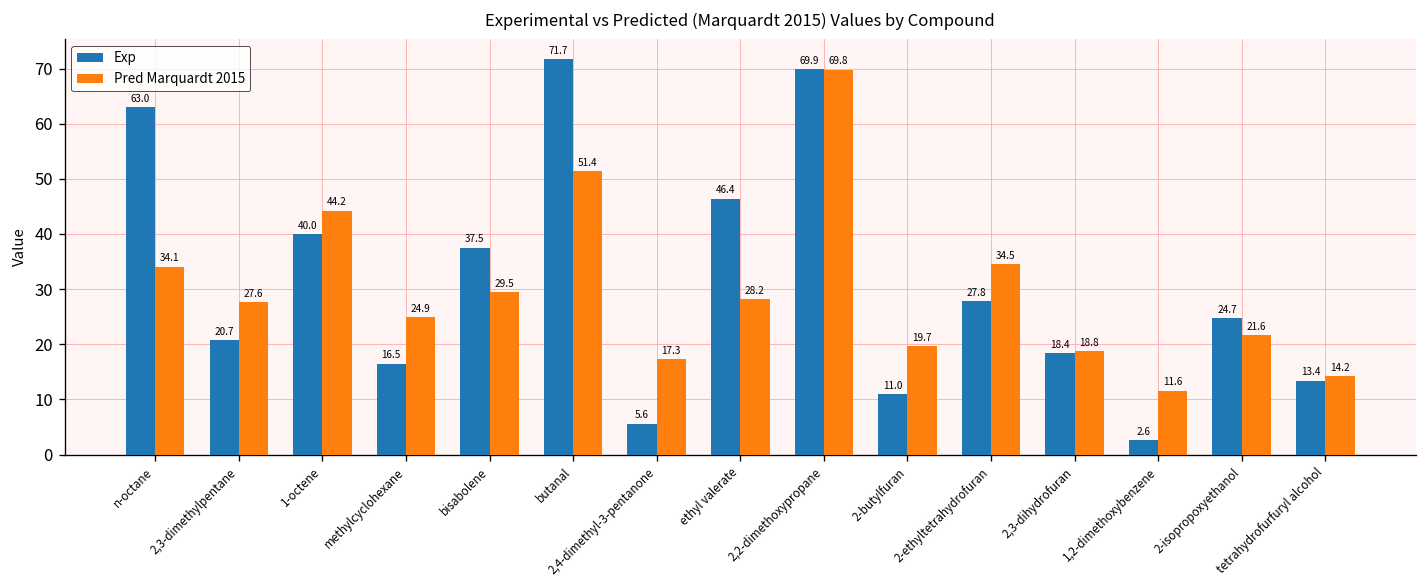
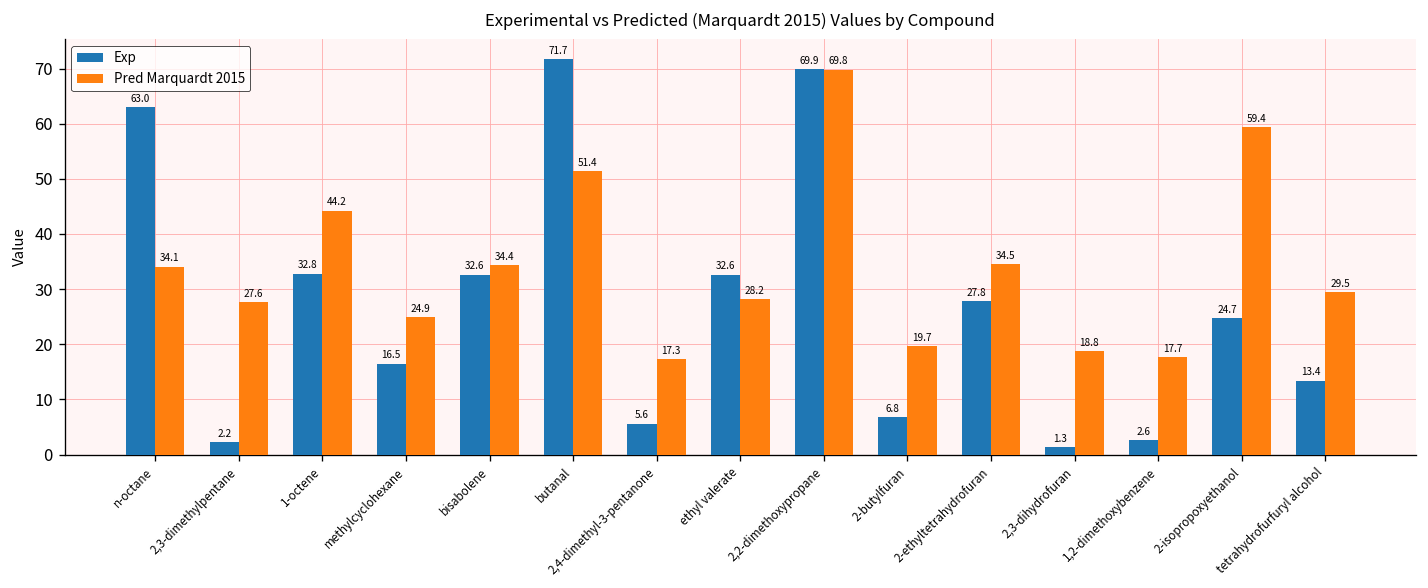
Exp, 2,3-dimethylpentane: 20.7 -> 2.2
Exp, 1-octene: 40.0 -> 32.8
Exp, bisabolene: 37.5 -> 32.6
Pred Marquardt 2015, bisabolene: 29.5 -> 34.4
Exp, ethyl valerate: 46.4 -> 32.6
Exp, 2-butylfuran: 11.0 -> 6.8
Exp, 2,3-dihydrofuran: 18.4 -> 1.3
Pred Marquardt 2015, 1,2-dimethoxybenzene: 11.6 -> 17.7
Pred Marquardt 2015, 2-isopropoxyethanol: 21.6 -> 59.4
Pred Marquardt 2015, tetrahydrofurfuryl alcohol: 14.2 -> 29.5
